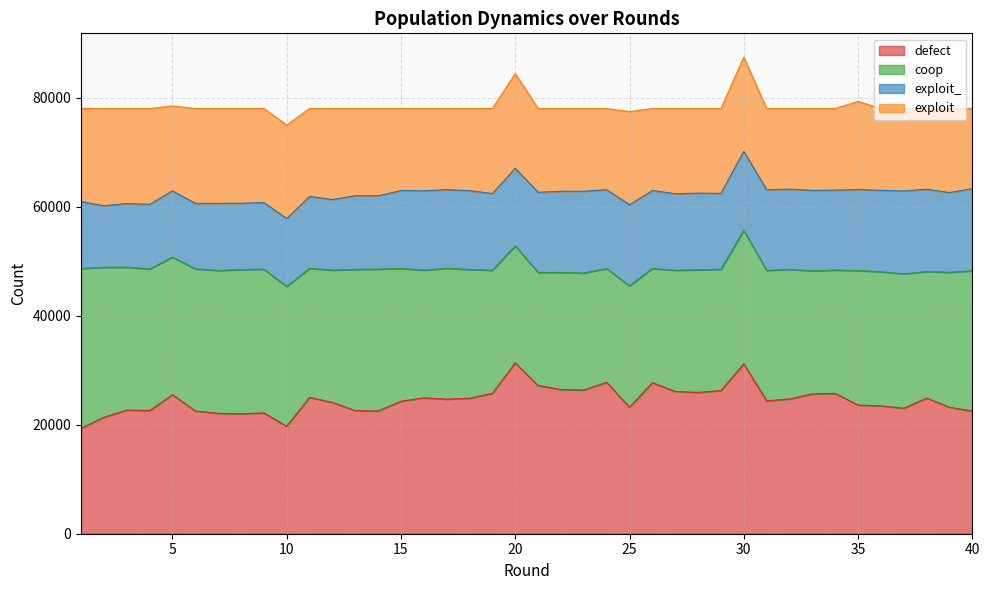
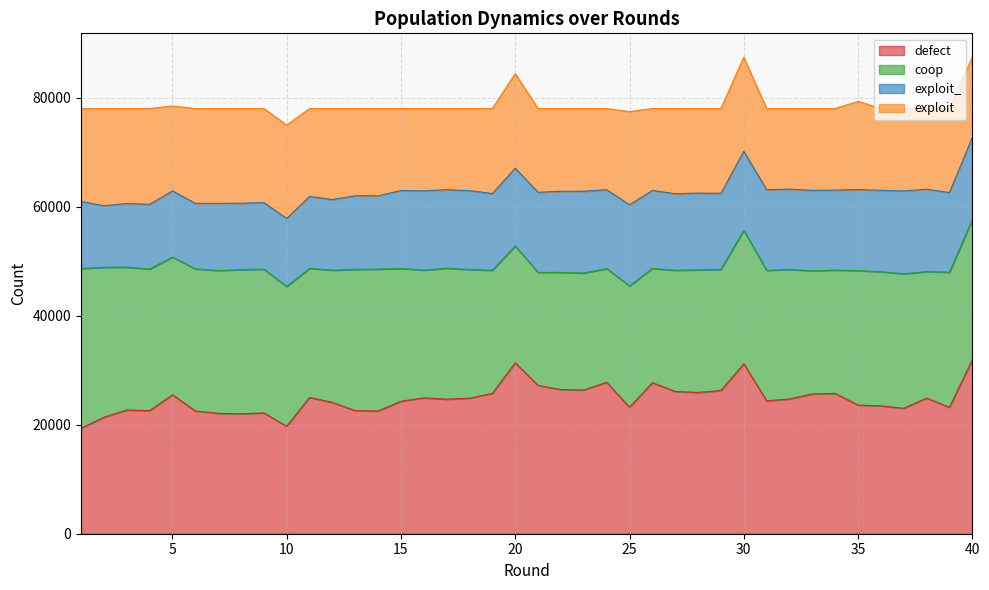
defect, 40: 23000 -> 32000
